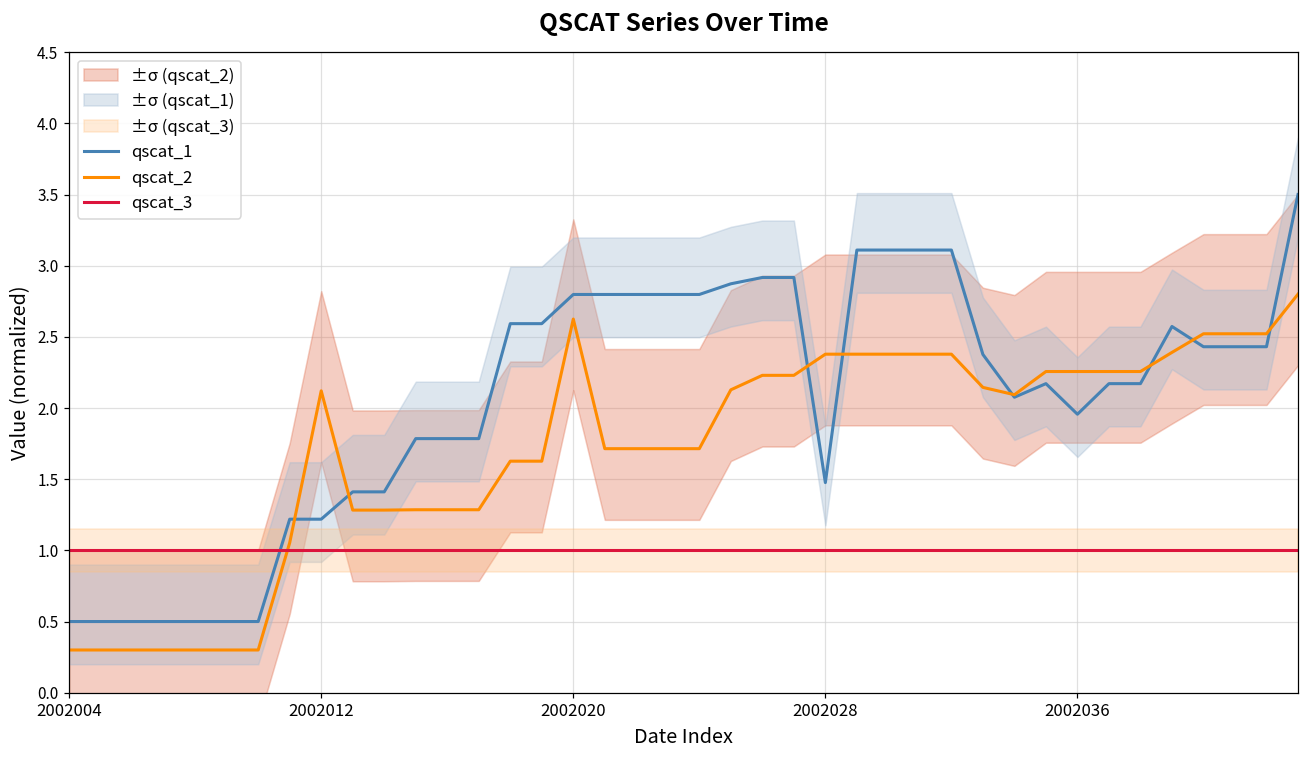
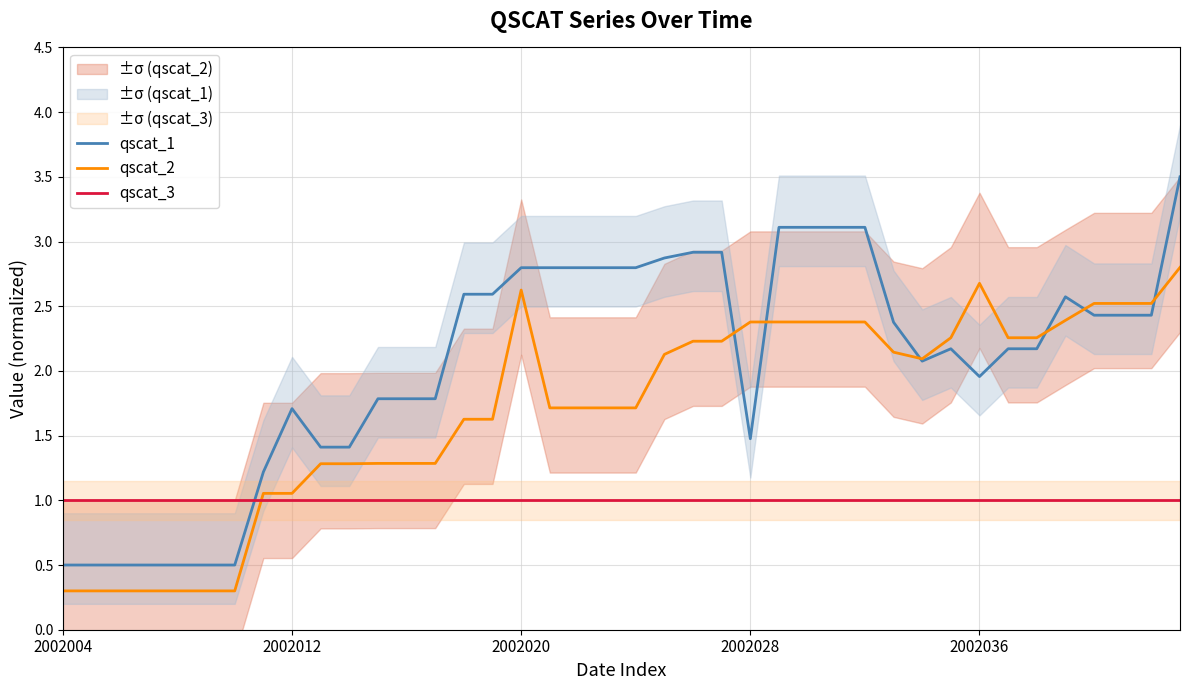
qscat_1, 2002012: 1.22 -> 1.71
qscat_2, 2002012: 2.12 -> 1.05
qscat_2, 2002036: 2.26 -> 2.68
